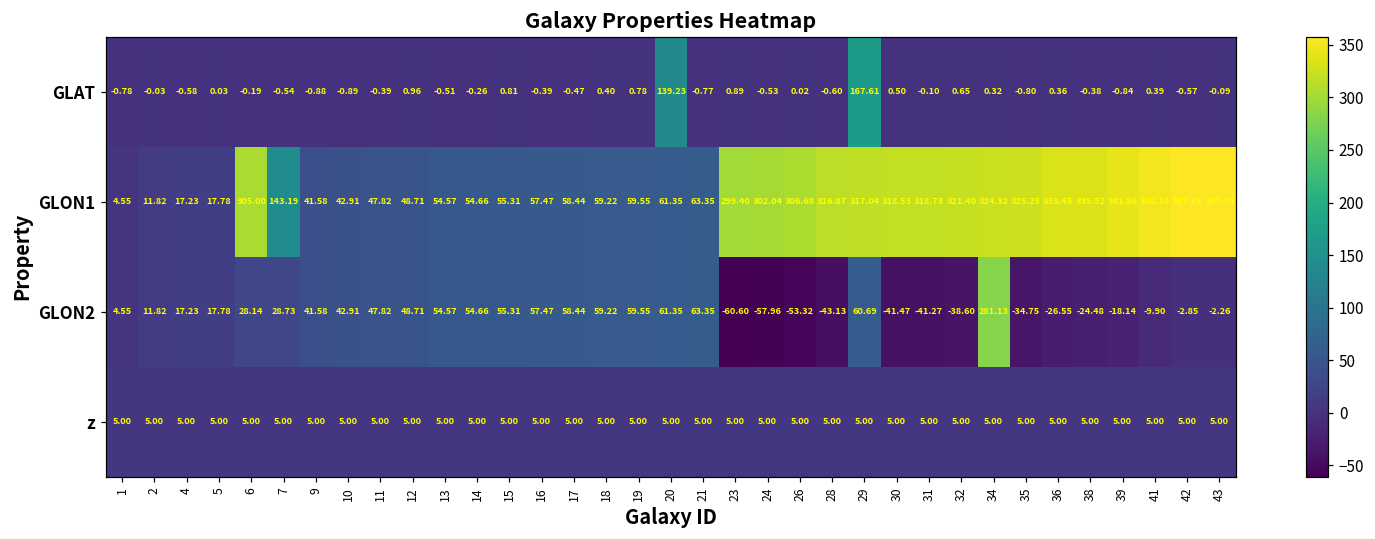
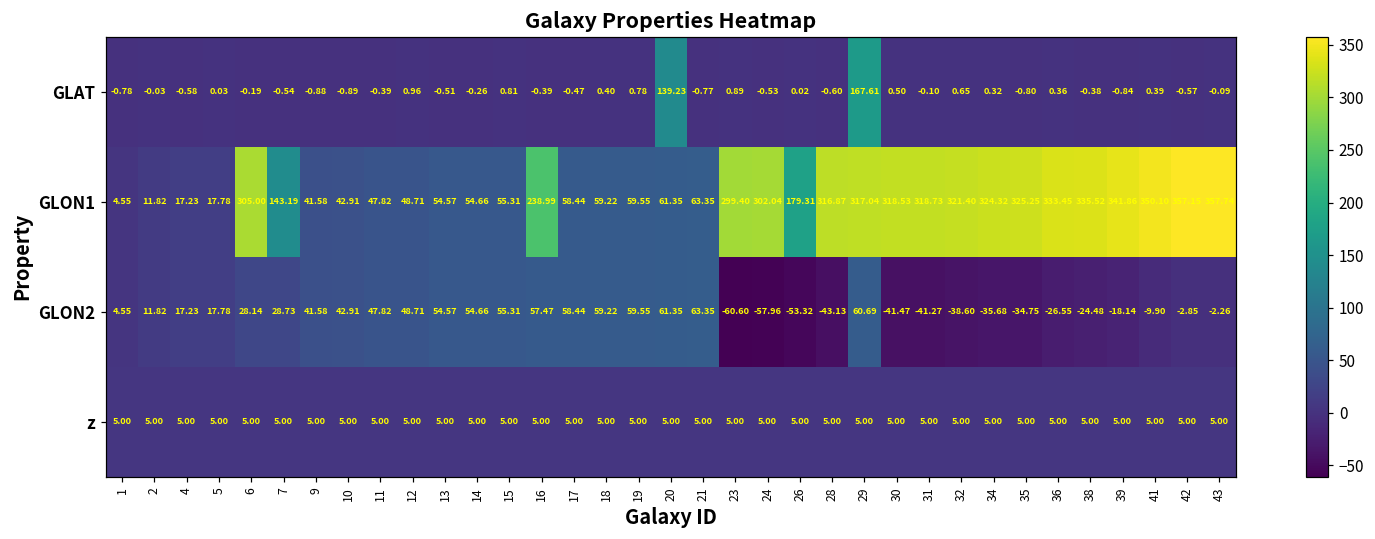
GLON1, 16: 57.47 -> 238.99
GLON1, 26: 306.68 -> 179.31
GLON2, 34: 281.13 -> -35.68
